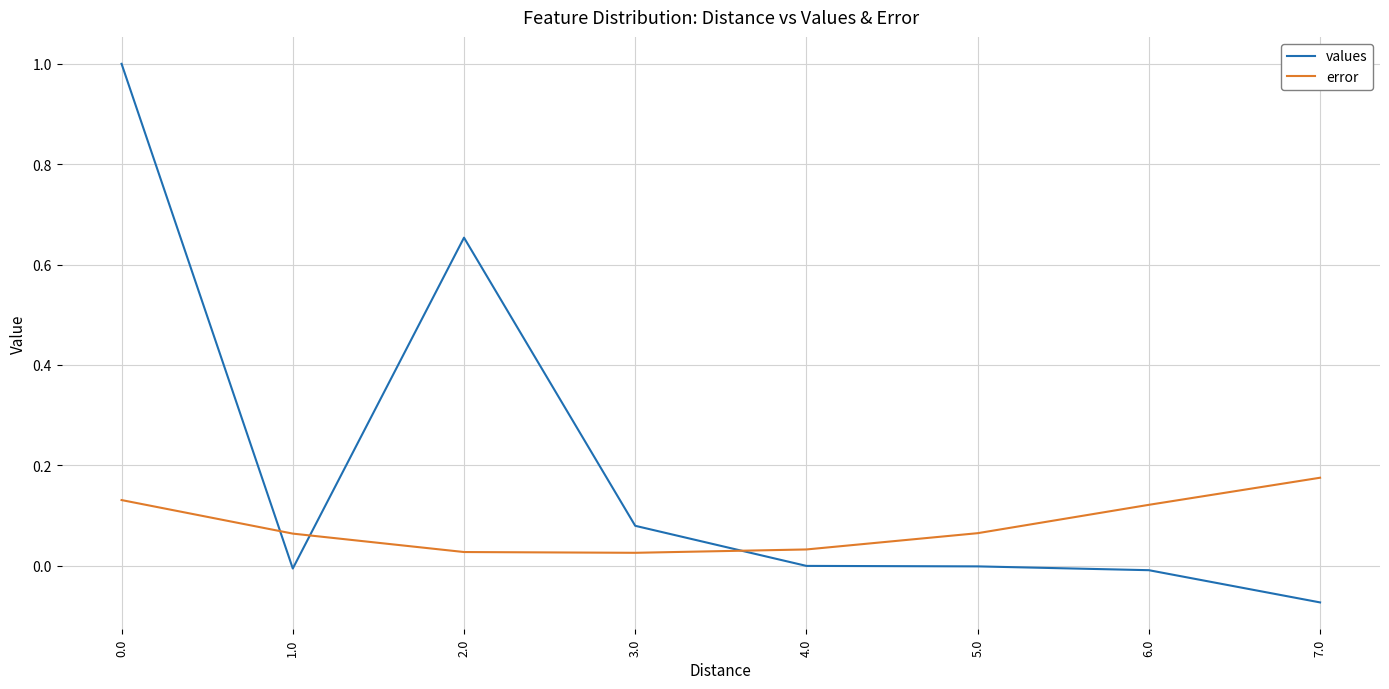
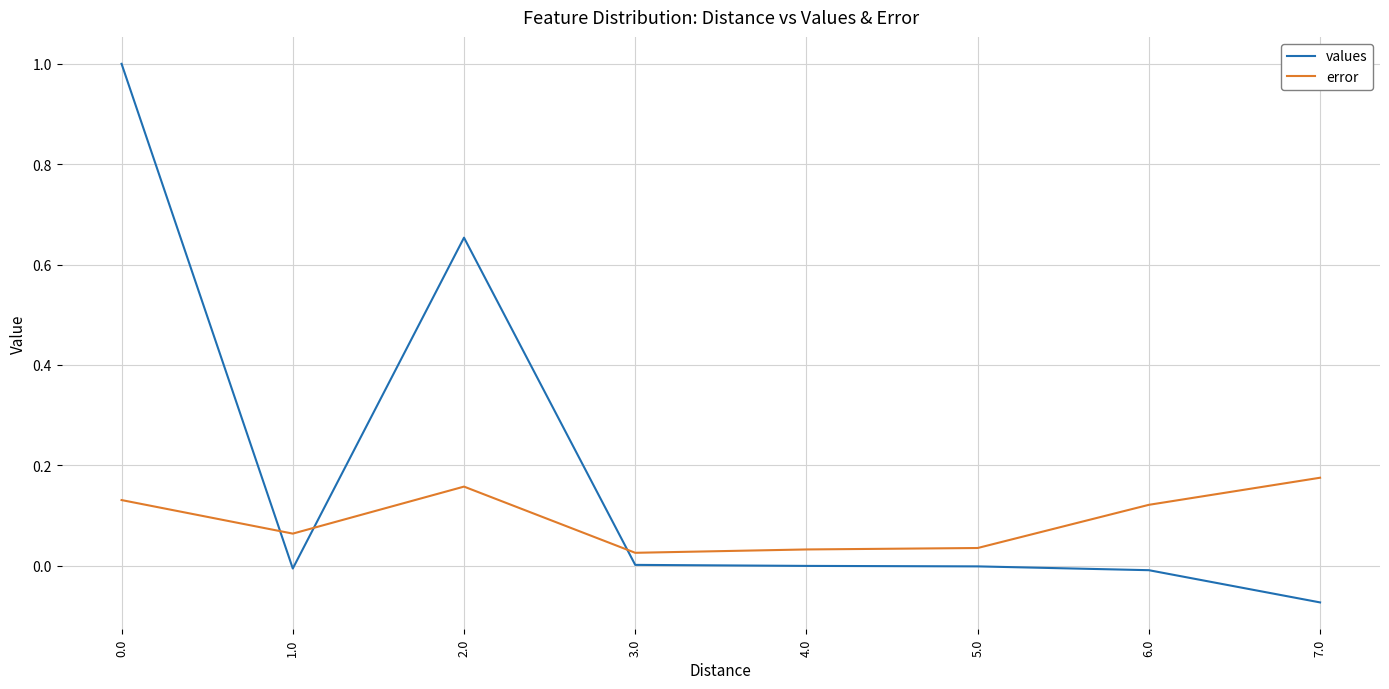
error, 2.0: 0.03 -> 0.16
values, 3.0: 0.08 -> 0.00
error, 5.0: 0.06 -> 0.04
